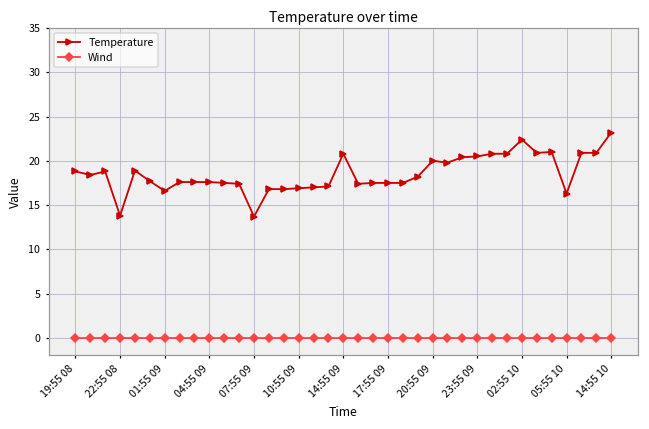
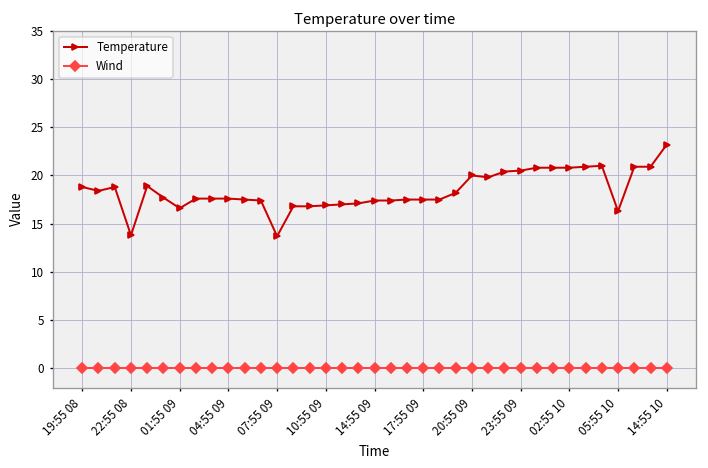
Temperature, 14:55 09: 21 -> 17
Temperature, 02:55 10: 22 -> 21
